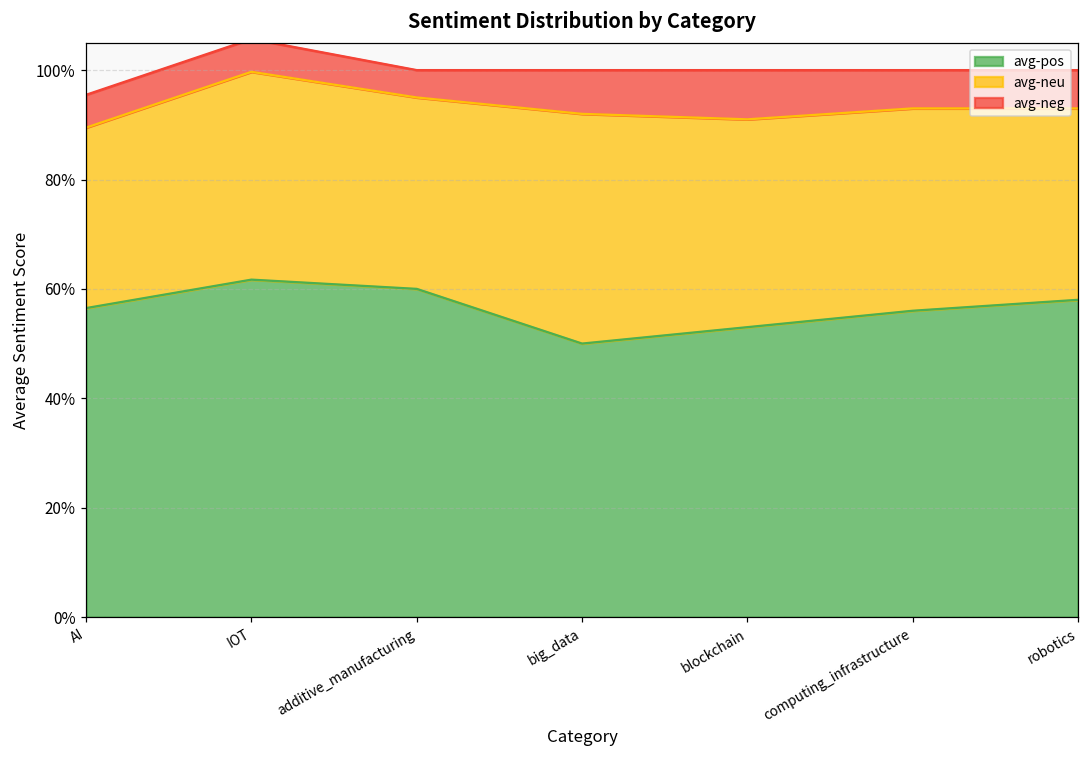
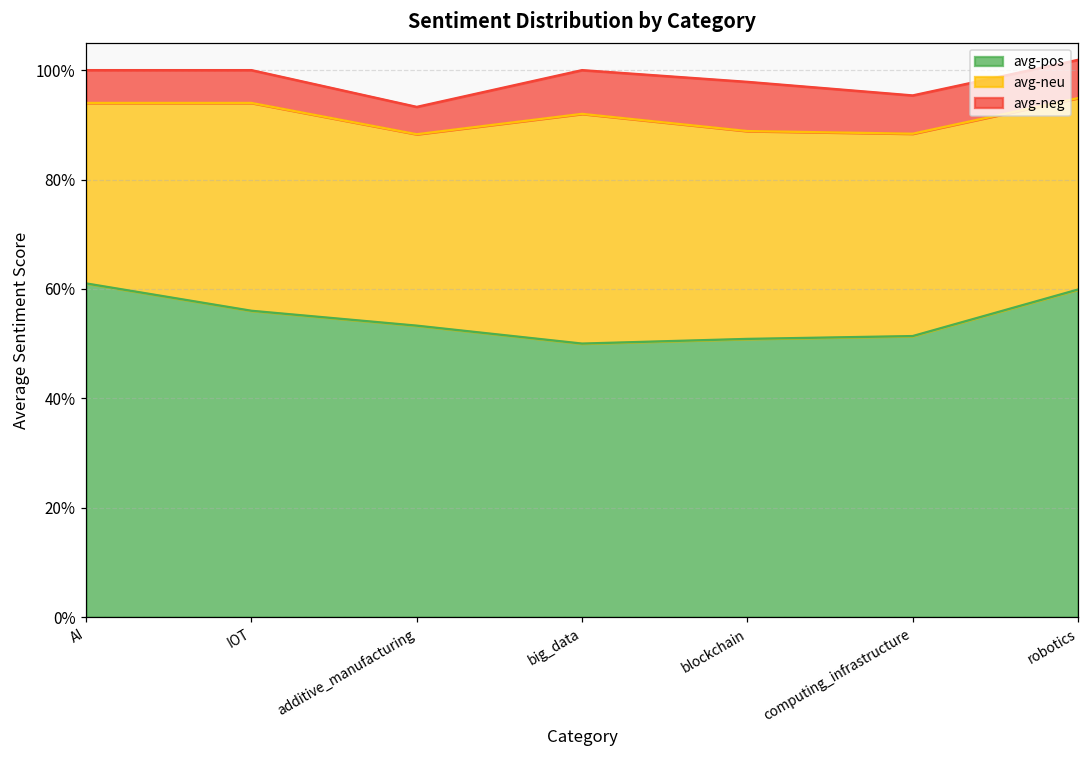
avg-pos, AI: 56% -> 61%
avg-pos, IOT: 62% -> 56%
avg-pos, additive_manufacturing: 60% -> 53%
avg-pos, blockchain: 53% -> 51%
avg-pos, computing_infrastructure: 56% -> 51%
avg-pos, robotics: 58% -> 60%
